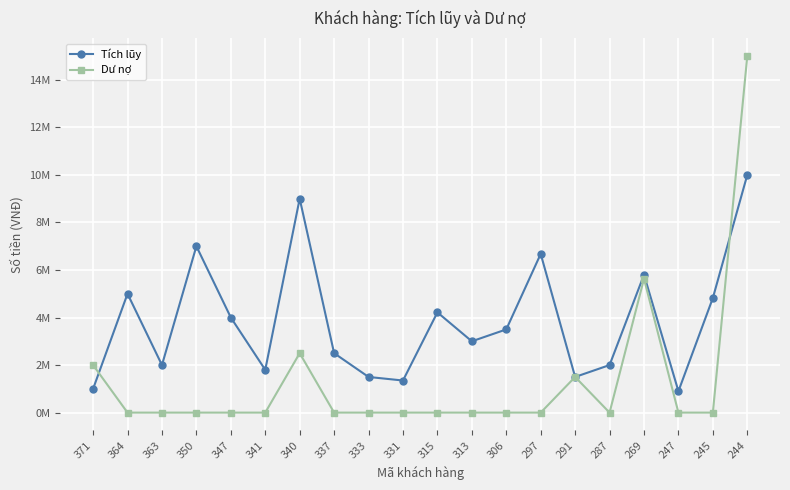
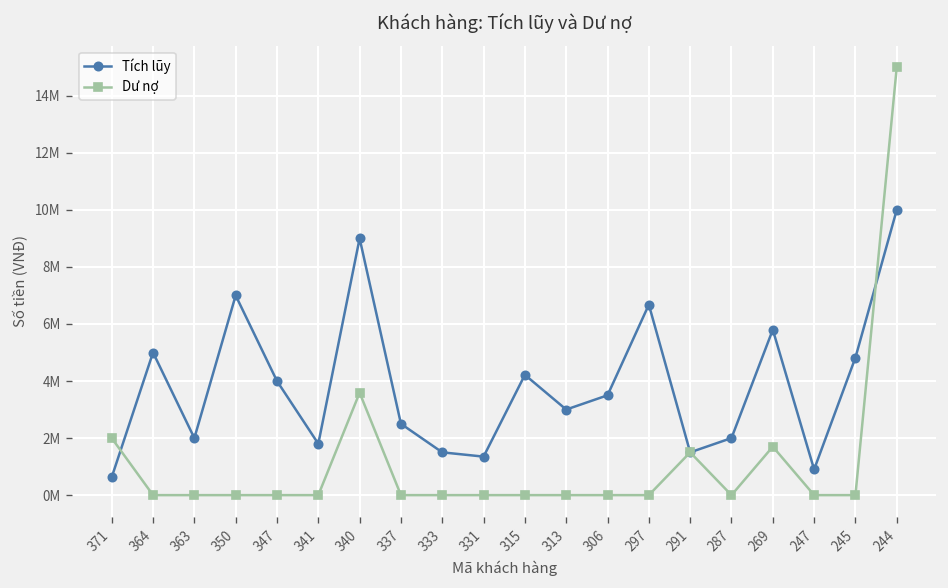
Tích lũy, 371: 1000000 -> 600000
Dư nợ, 340: 2500000 -> 3600000
Dư nợ, 269: 5600000 -> 1700000
